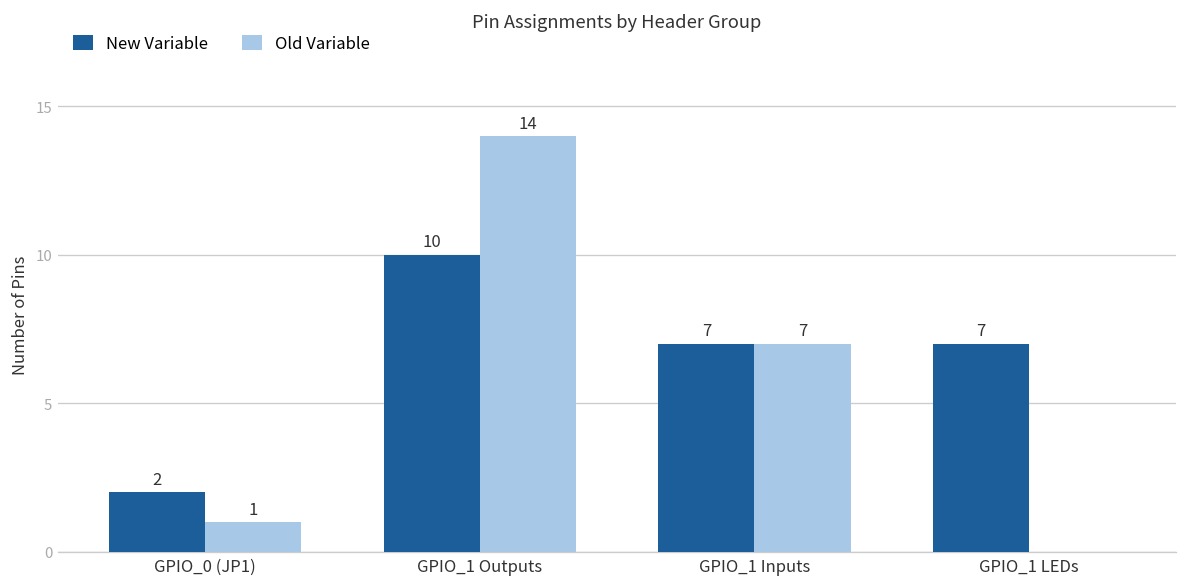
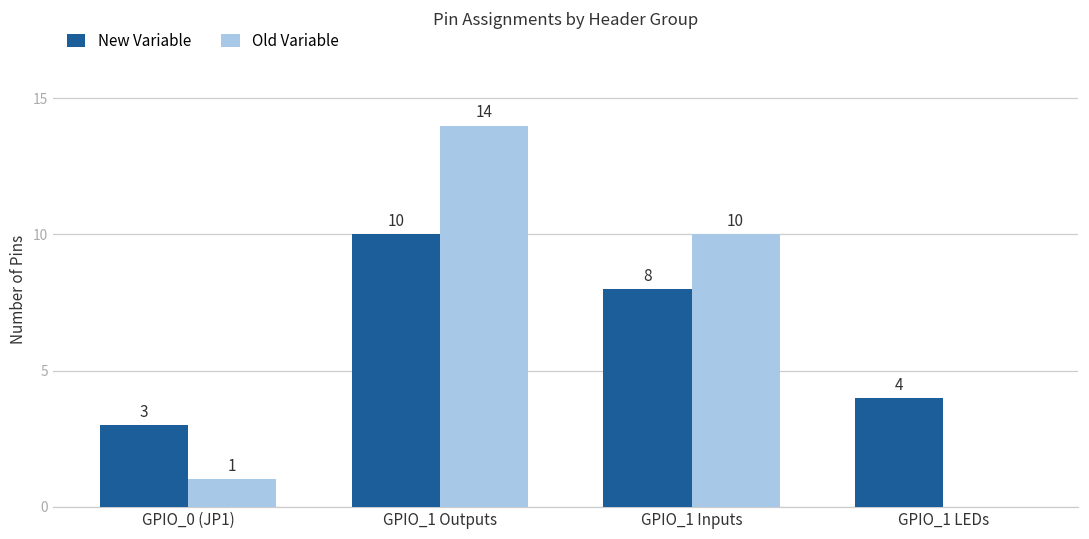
New Variable, GPIO_0 (JP1): 2 -> 3
New Variable, GPIO_1 Inputs: 7 -> 8
Old Variable, GPIO_1 Inputs: 7 -> 10
New Variable, GPIO_1 LEDs: 7 -> 4
